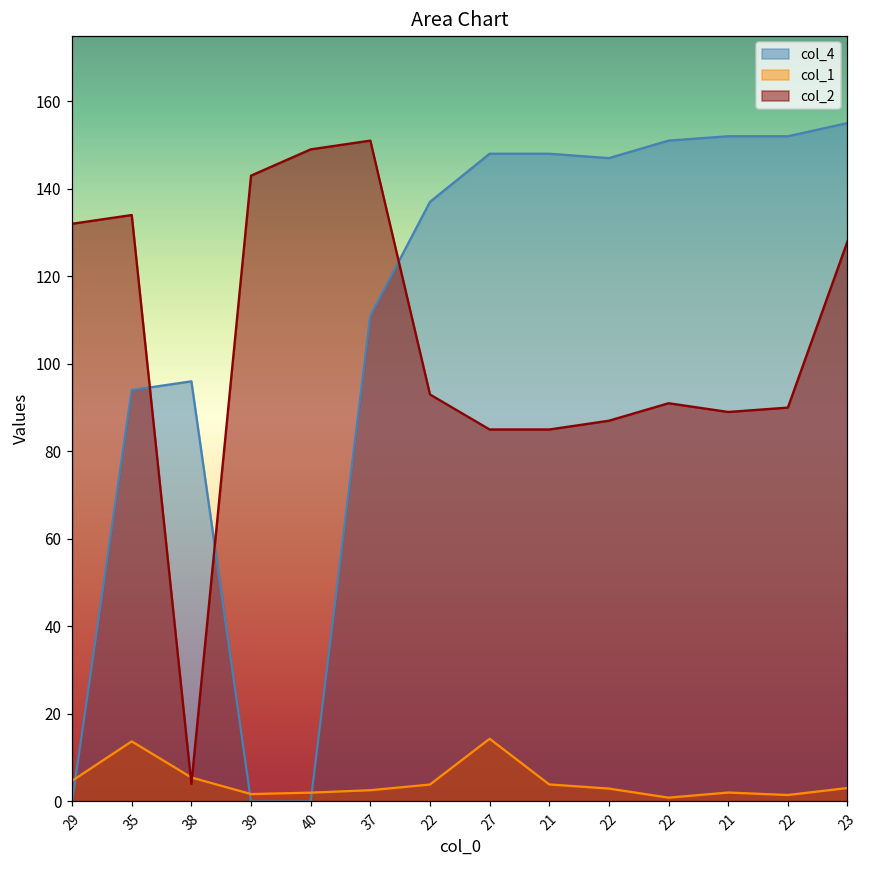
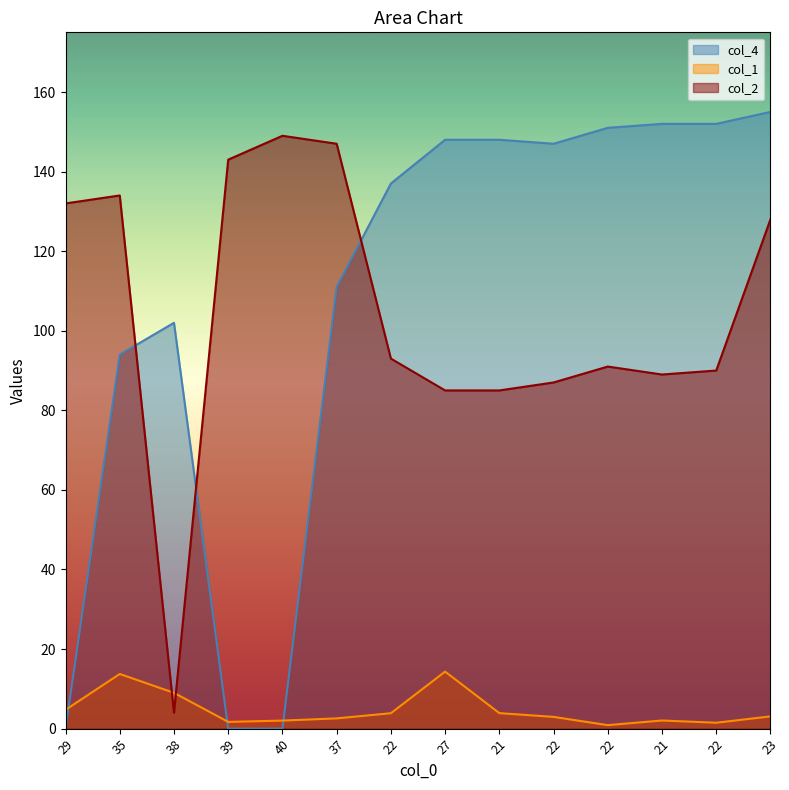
col_4, 38: 96 -> 102
col_1, 38: 5 -> 9
col_2, 37: 151 -> 147
